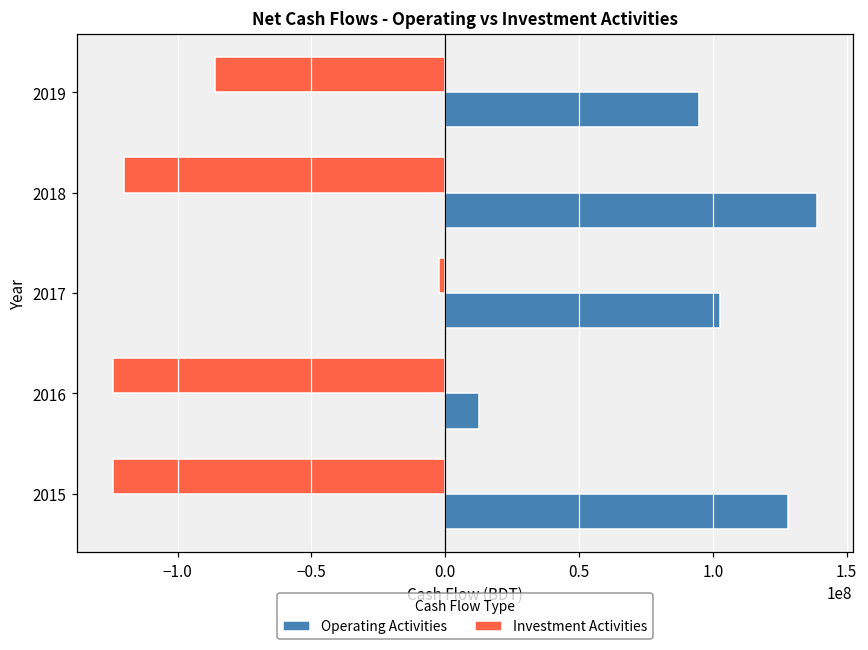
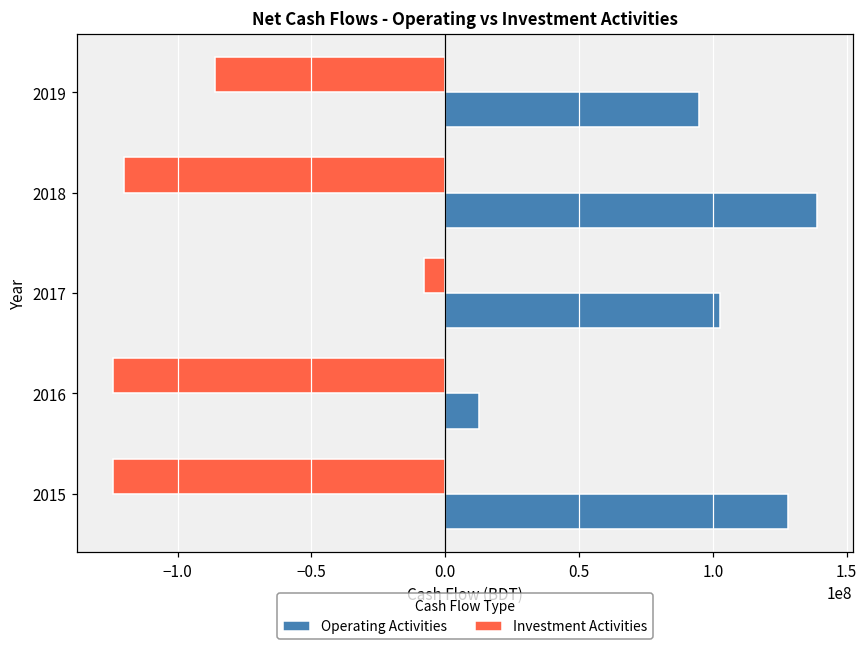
Investment Activities, 2017: -2000000 -> -8000000
